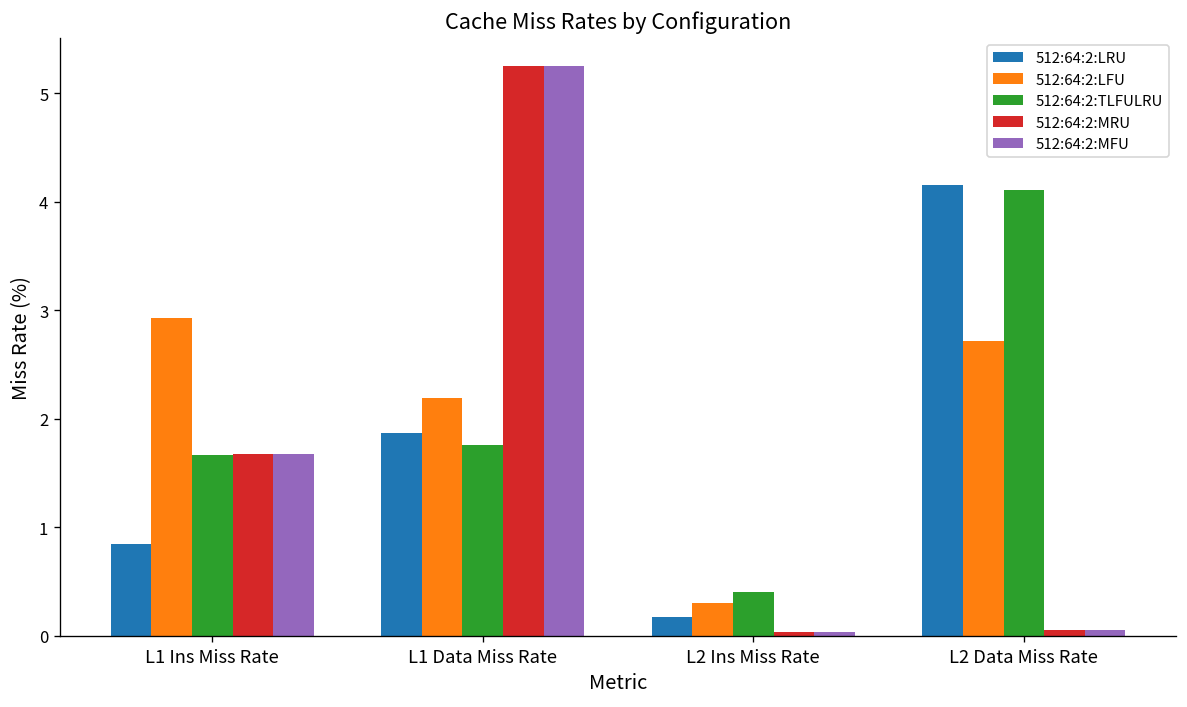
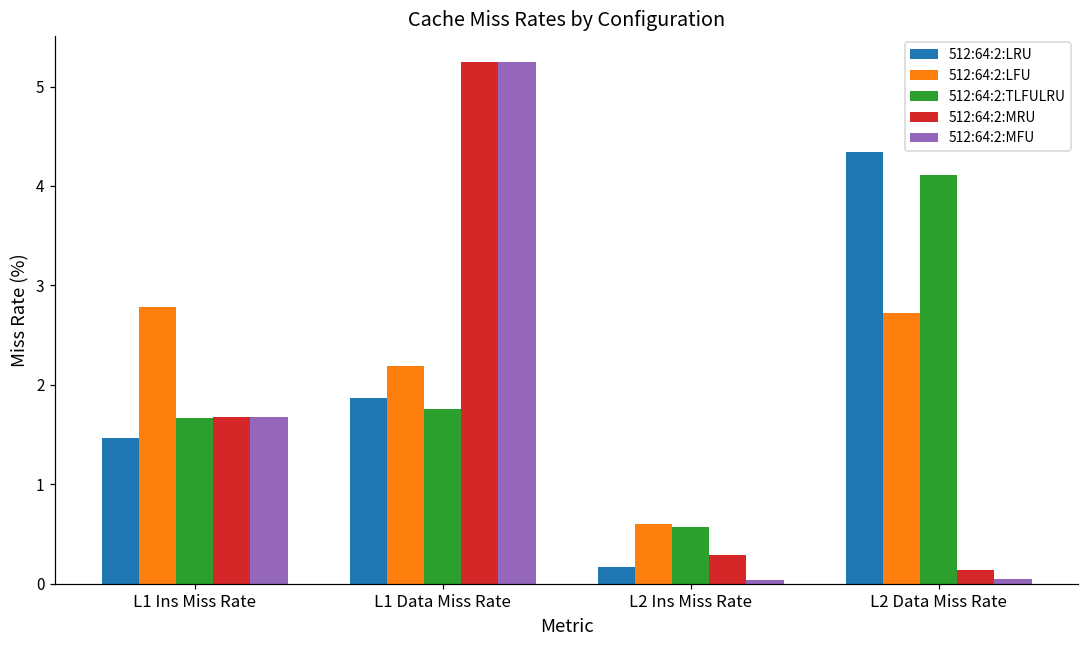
512:64:2:LRU, L1 Ins Miss Rate: 0.9 -> 1.5
512:64:2:LFU, L1 Ins Miss Rate: 2.9 -> 2.8
512:64:2:LFU, L2 Ins Miss Rate: 0.3 -> 0.6
512:64:2:TLFULRU, L2 Ins Miss Rate: 0.4 -> 0.6
512:64:2:MRU, L2 Ins Miss Rate: 0.0 -> 0.3
512:64:2:LRU, L2 Data Miss Rate: 4.2 -> 4.3
512:64:2:MRU, L2 Data Miss Rate: 0.05 -> 0.14
